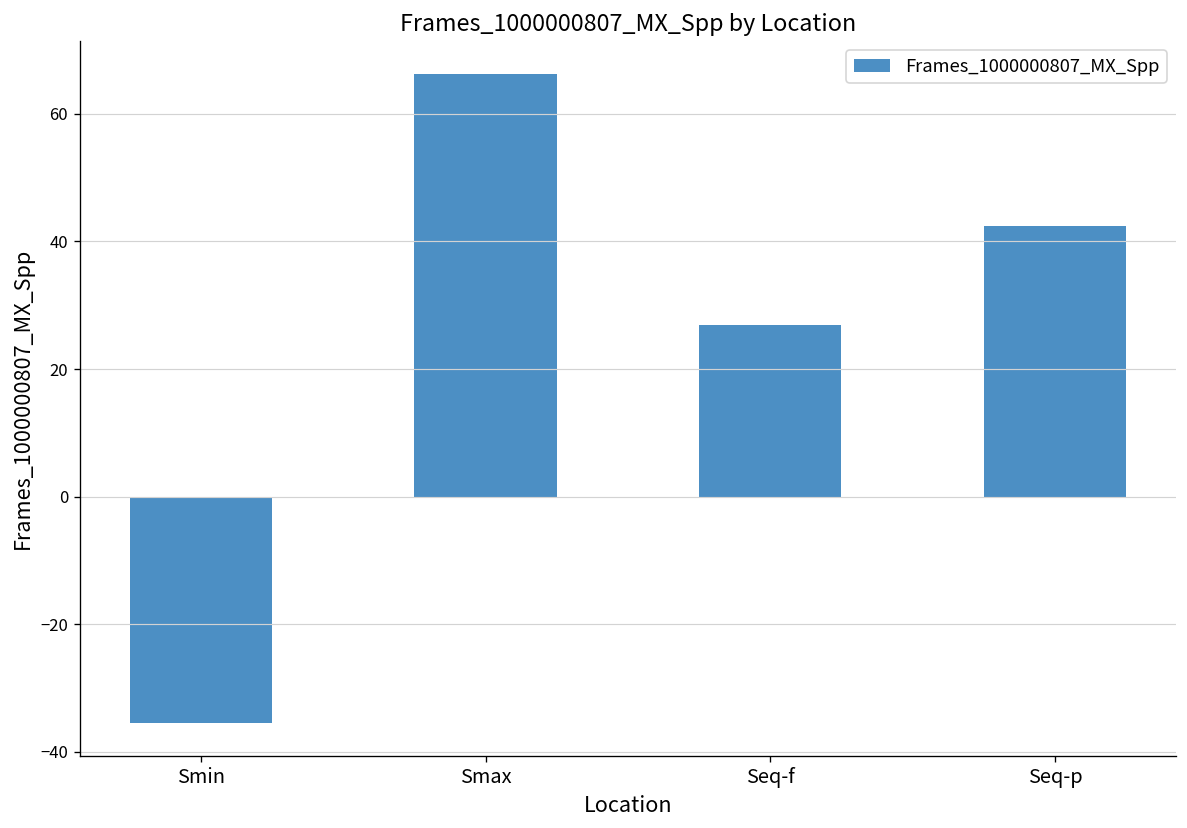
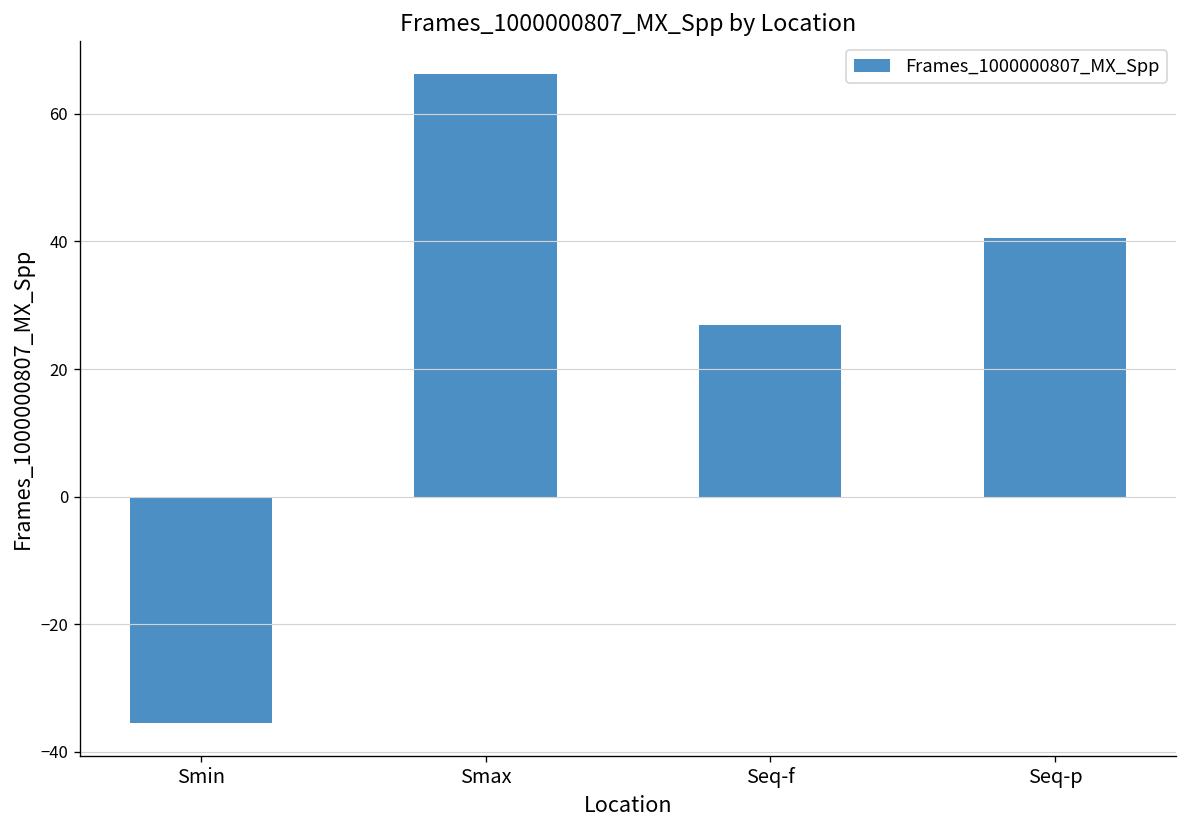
Seq-p: 42 -> 41
